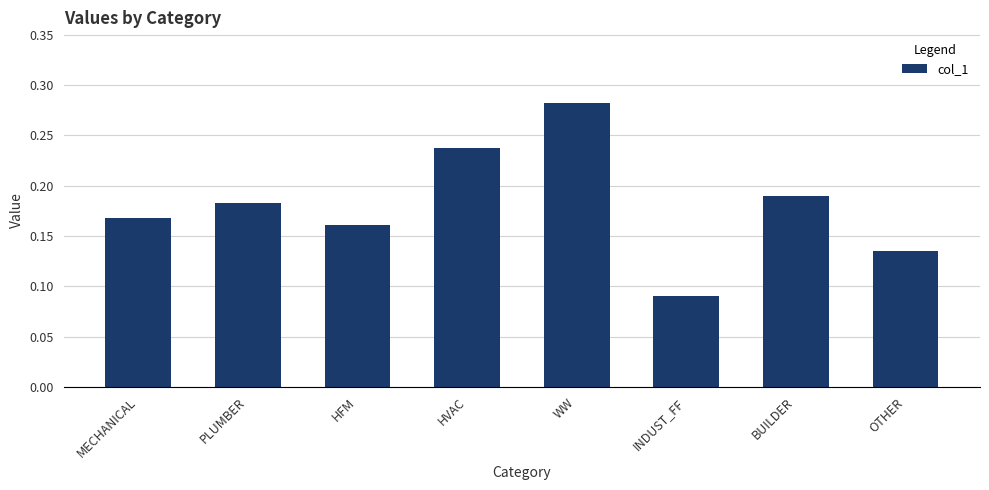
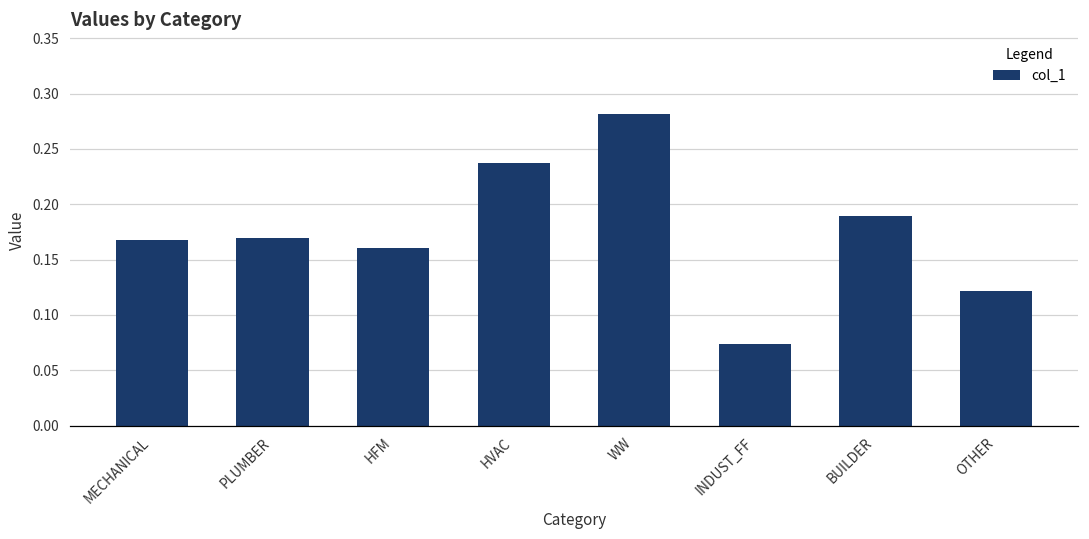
PLUMBER: 0.183 -> 0.170
INDUST_FF: 0.091 -> 0.073
OTHER: 0.135 -> 0.121
